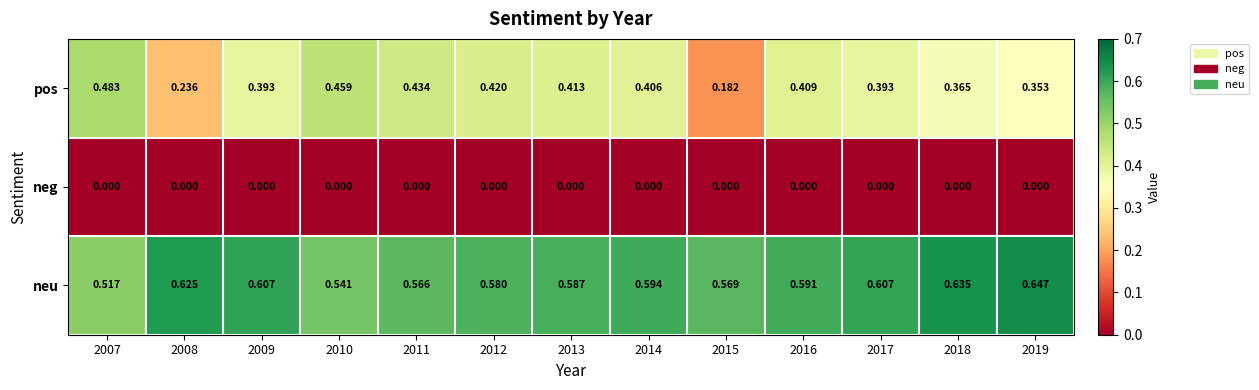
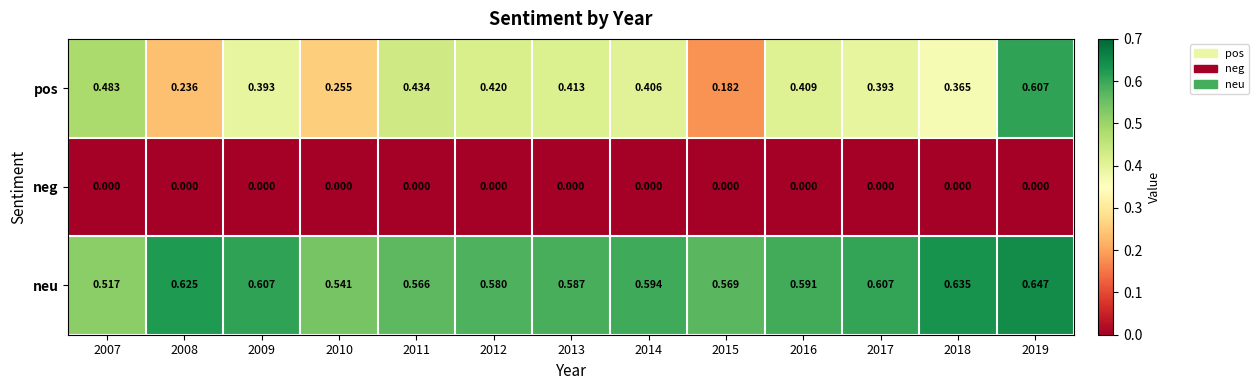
pos, 2010: 0.459 -> 0.255
pos, 2019: 0.353 -> 0.607
